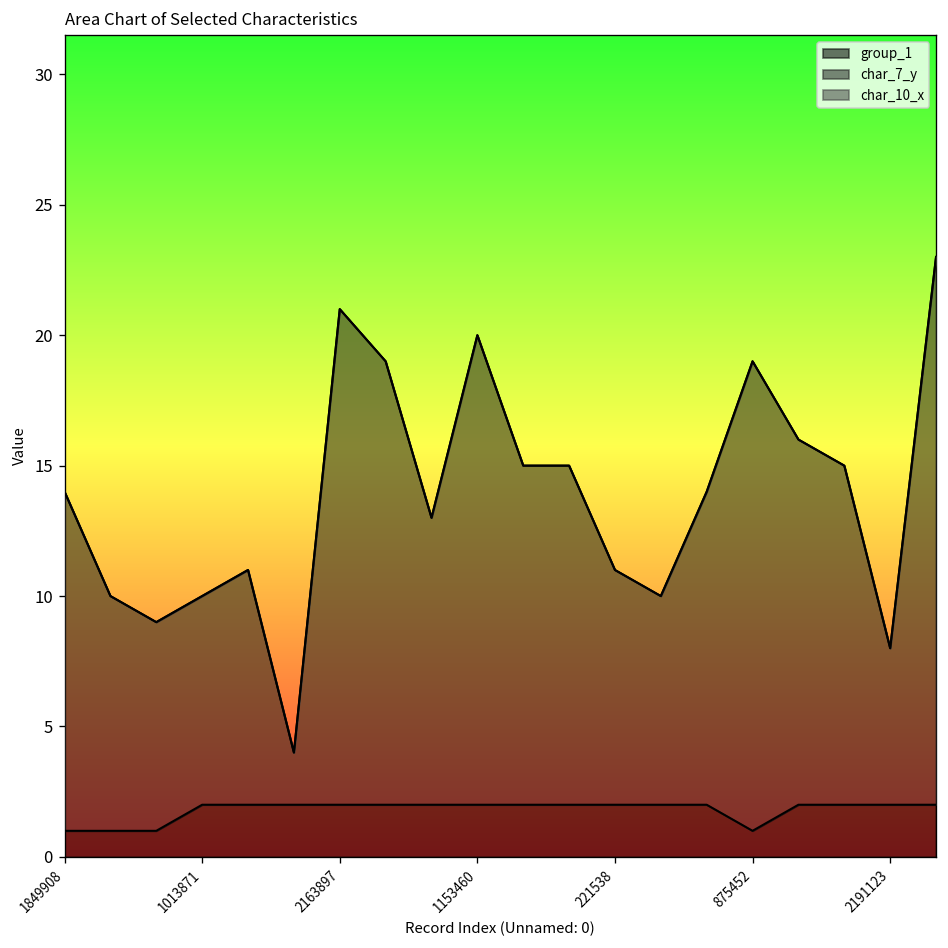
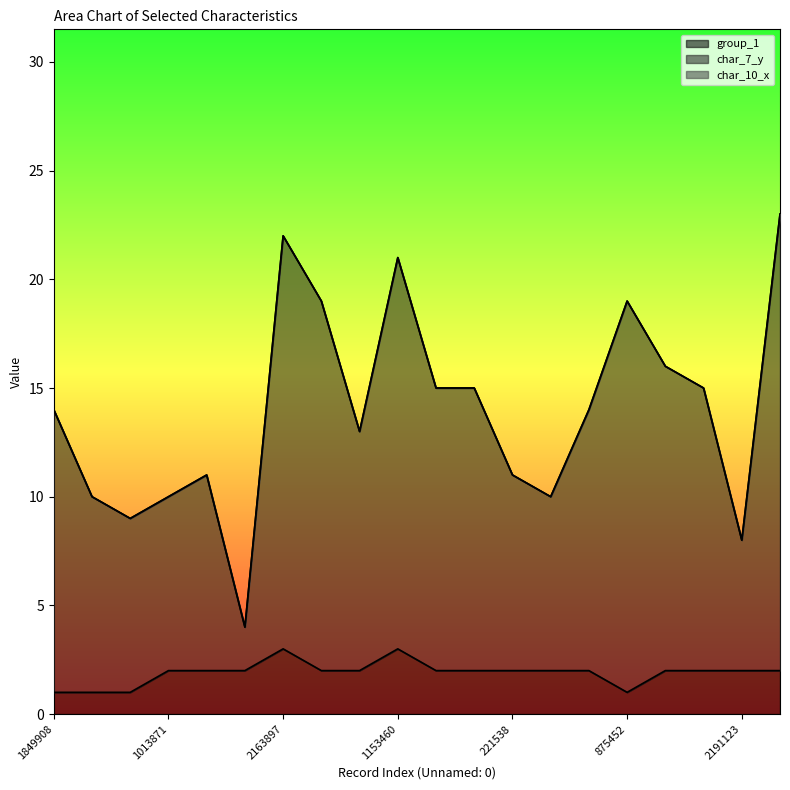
group_1, 2163897: 2 -> 3
group_1, 1153460: 2 -> 3
